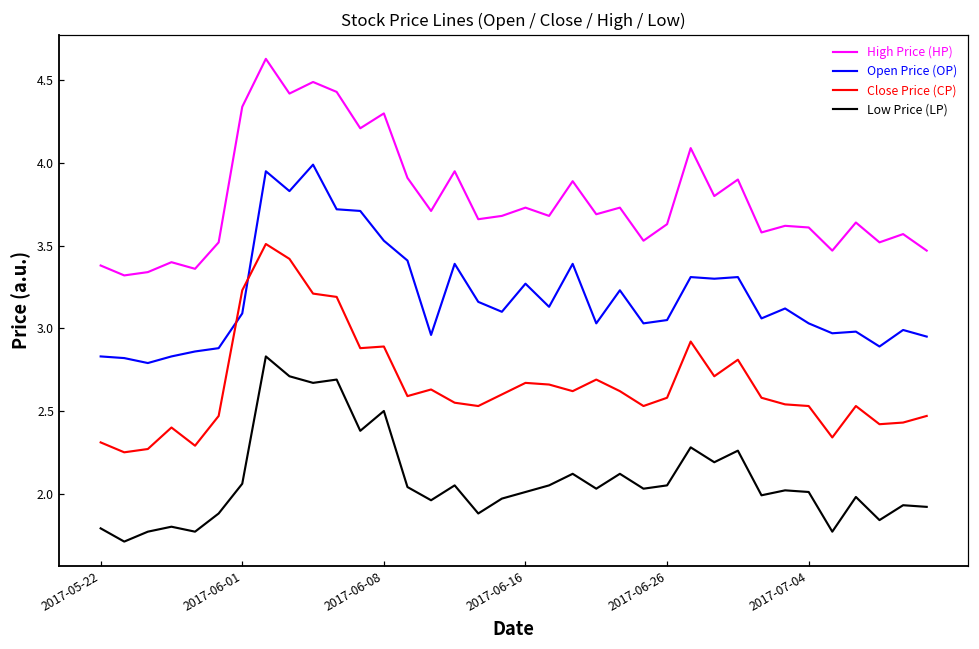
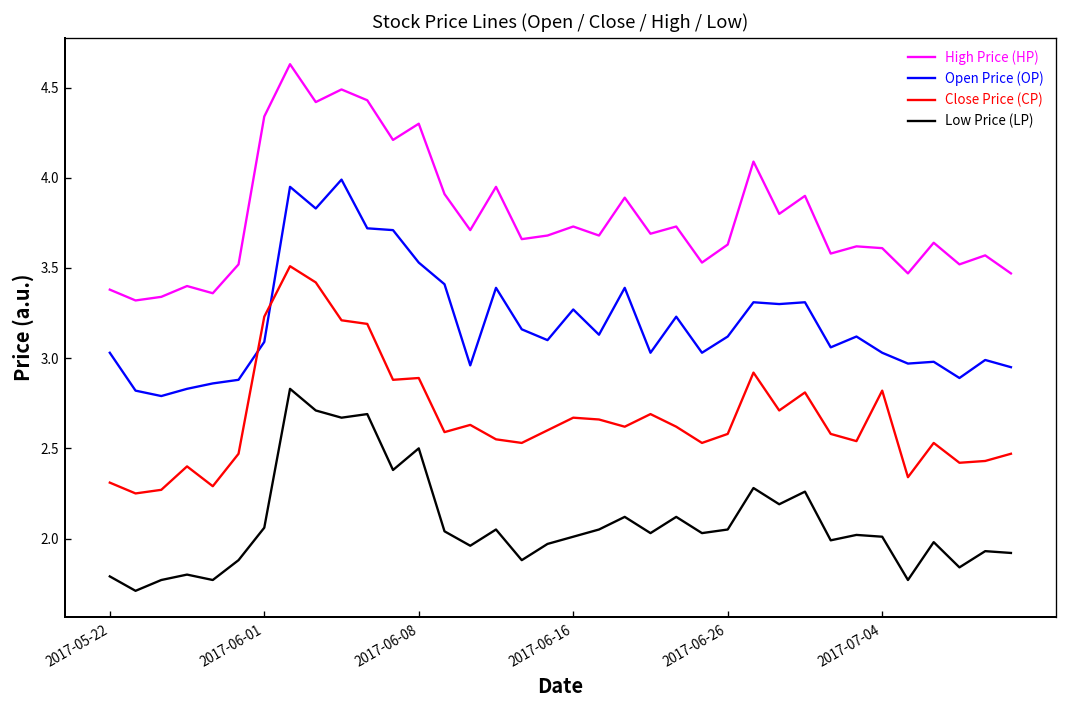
Open Price (OP), 2017-05-22: 2.83 -> 3.03
Open Price (OP), 2017-06-26: 3.05 -> 3.12
Close Price (CP), 2017-07-04: 2.53 -> 2.82
